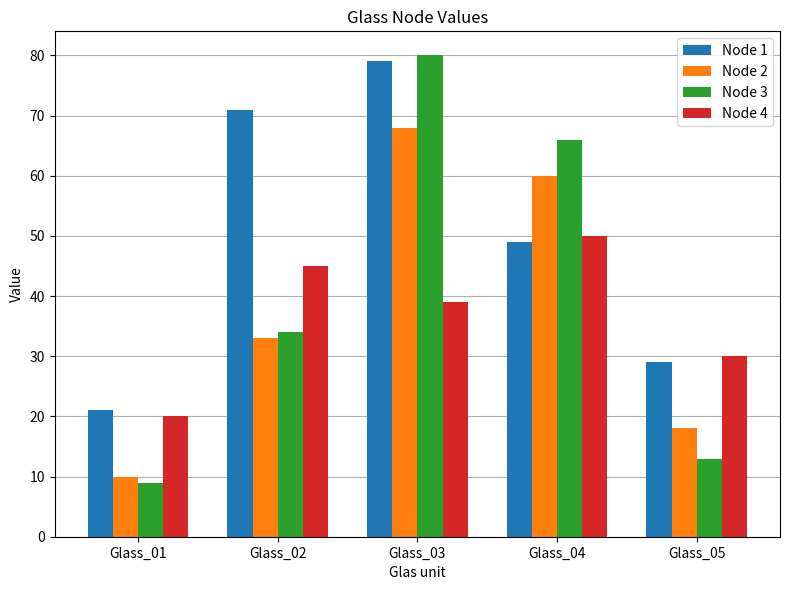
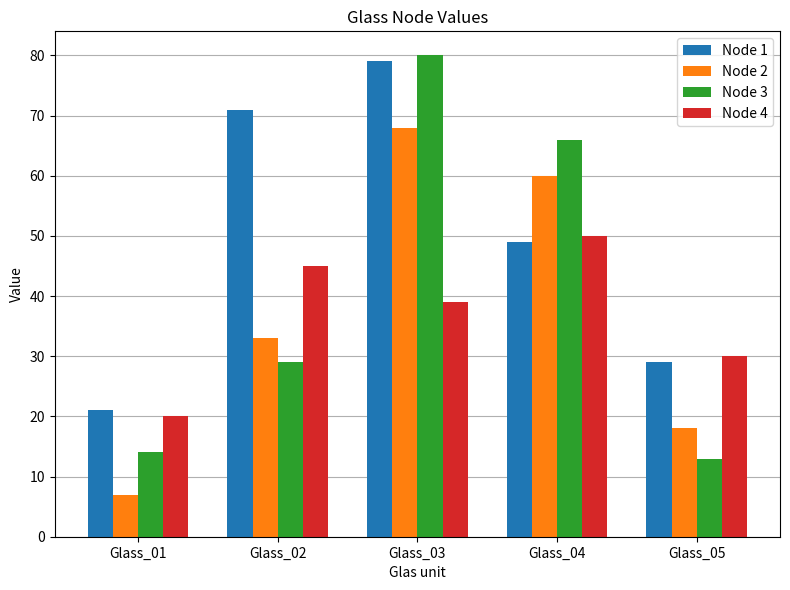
Node 2, Glass_01: 10 -> 7
Node 3, Glass_01: 9 -> 14
Node 3, Glass_02: 34 -> 29
